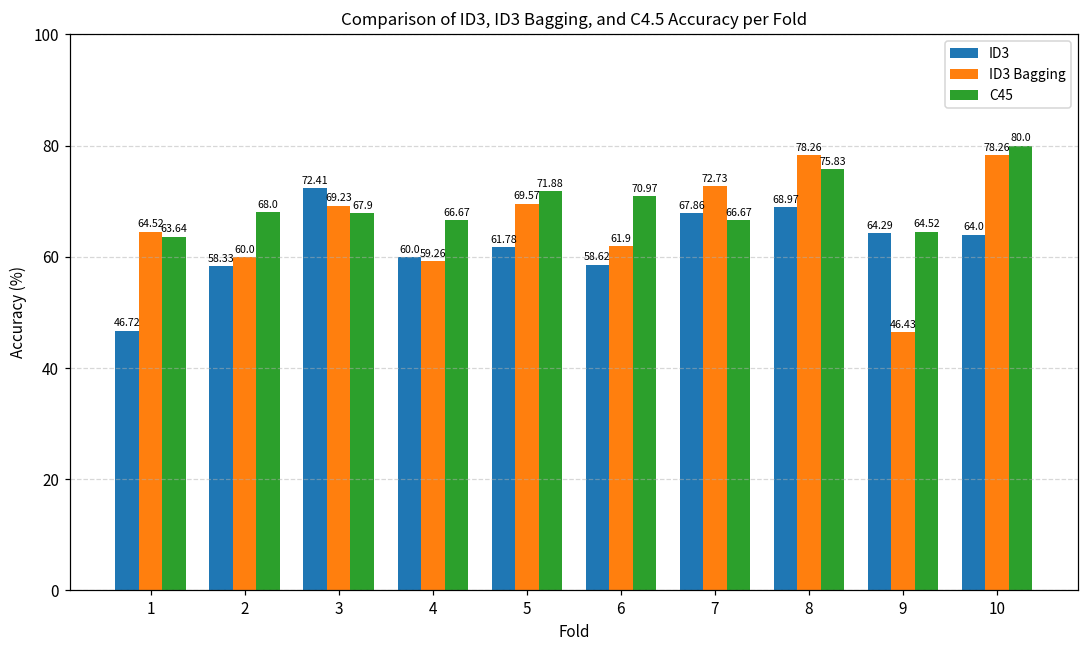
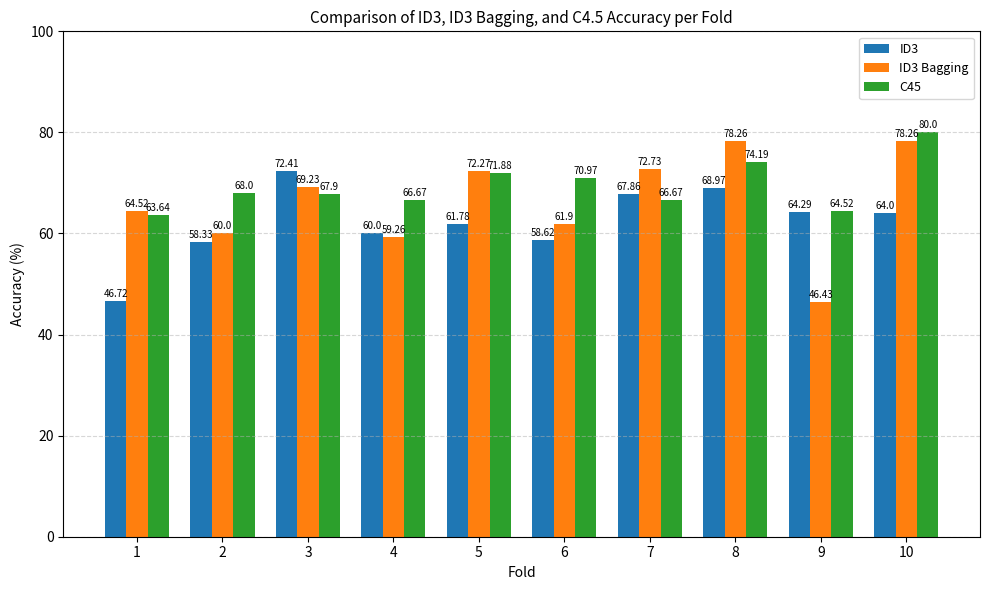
ID3 Bagging, 5: 69.57 -> 72.27
C45, 8: 75.83 -> 74.19
